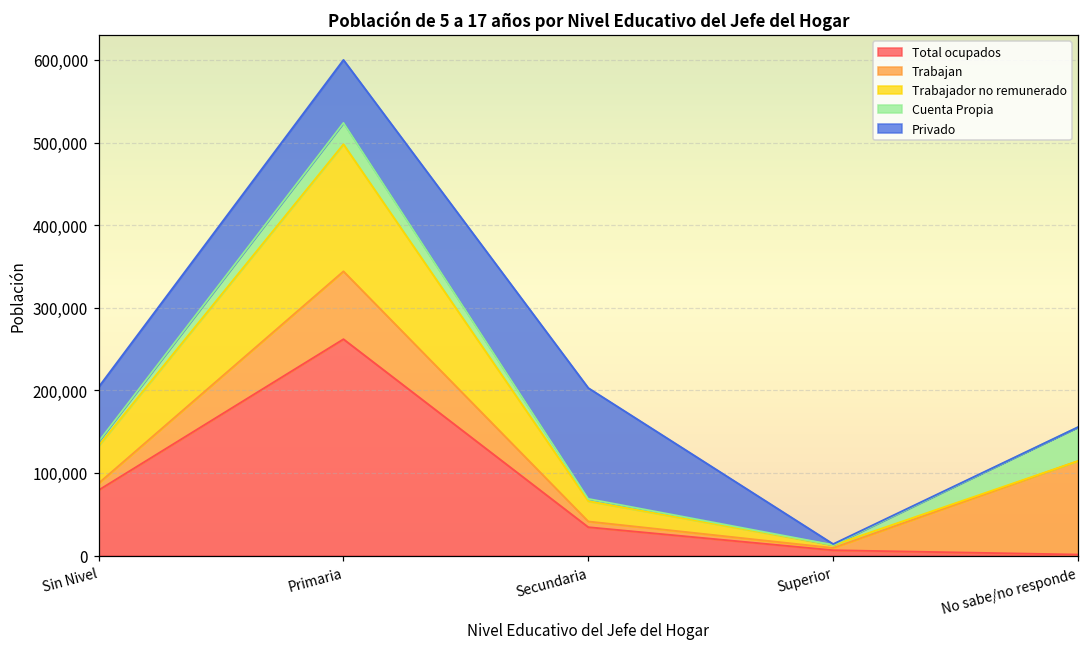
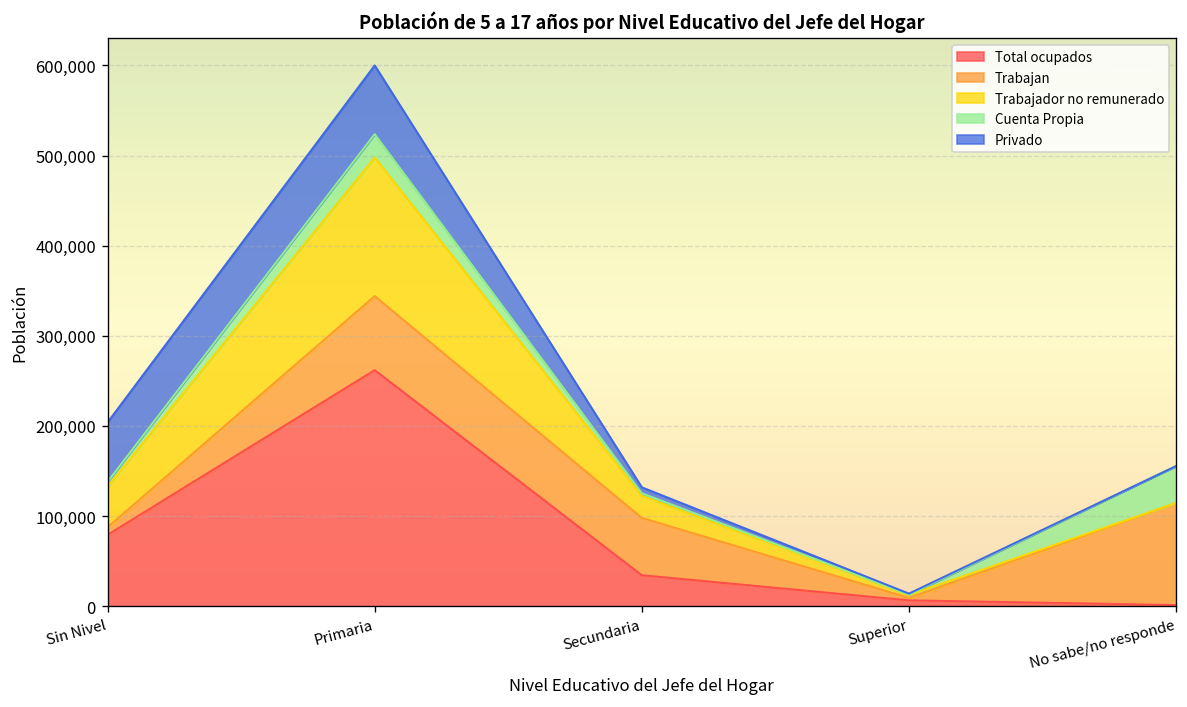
Trabajan, Secundaria: 10,000 -> 60,000
Privado, Secundaria: 130,000 -> 10,000
